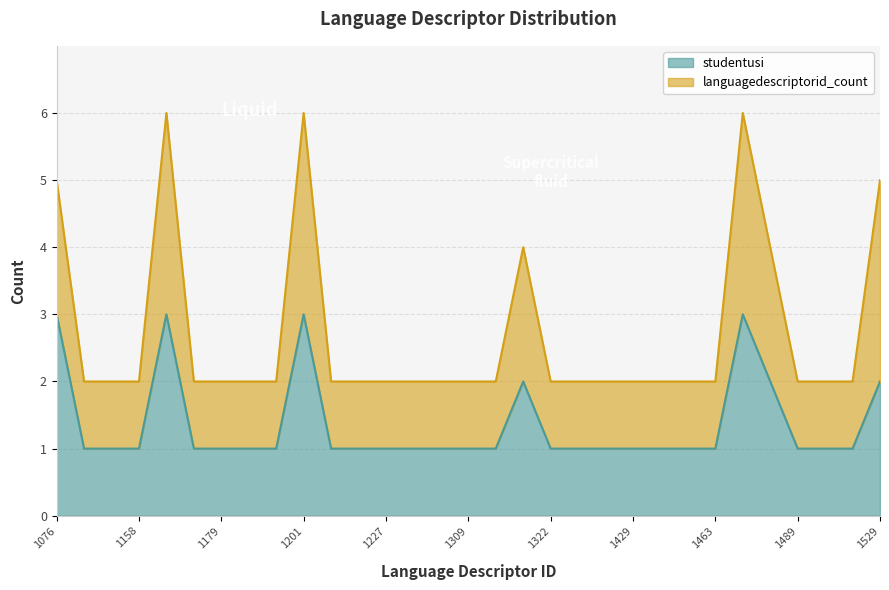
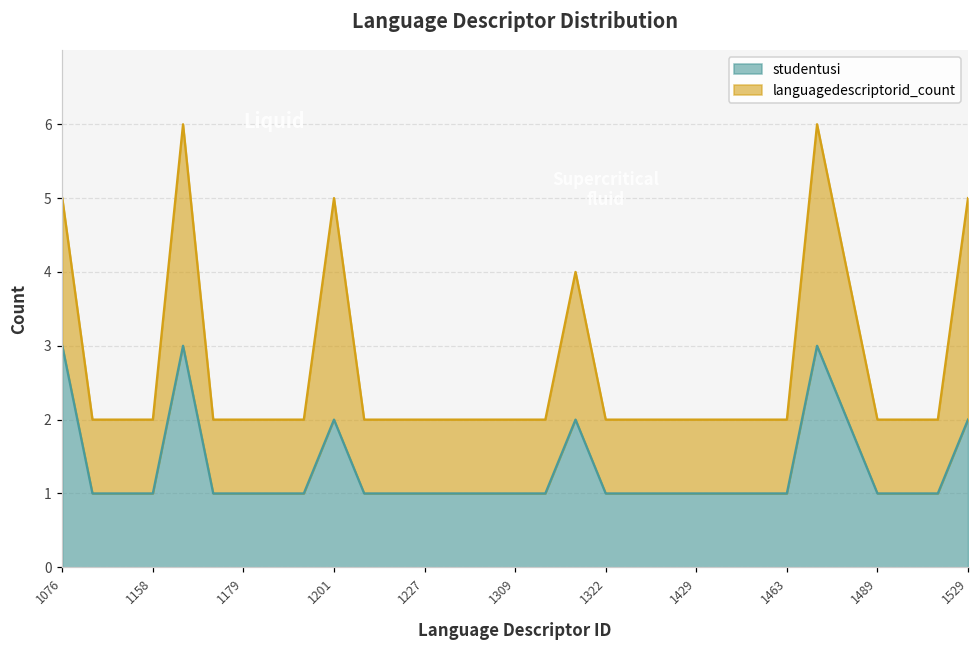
studentusi, 1201: 3 -> 2
